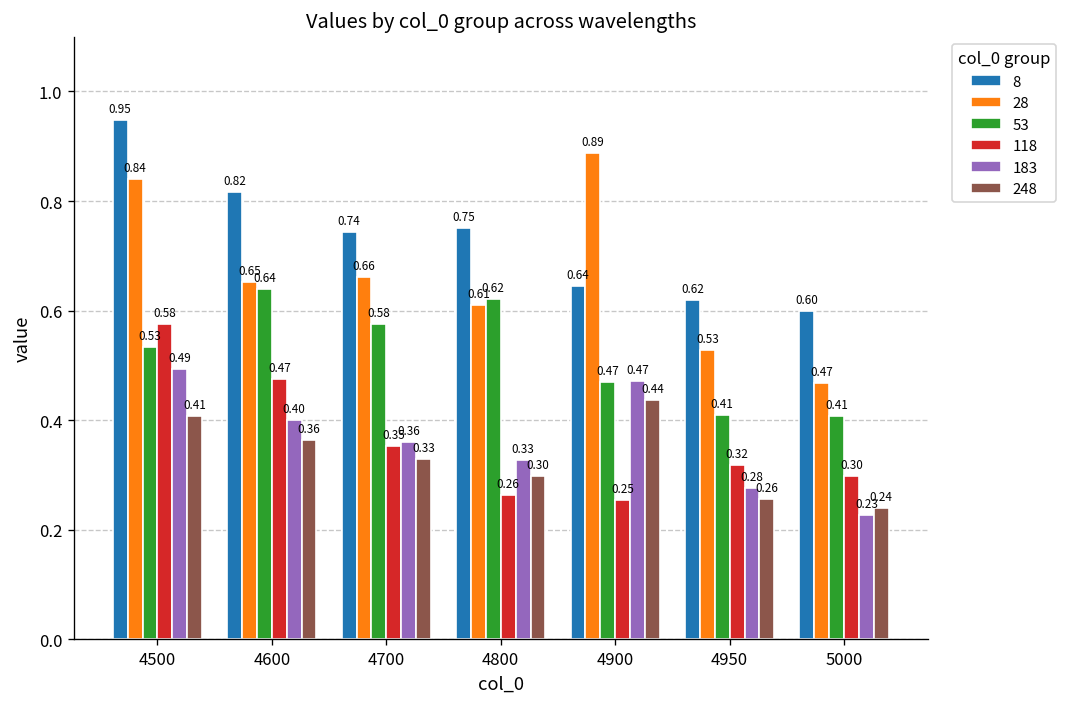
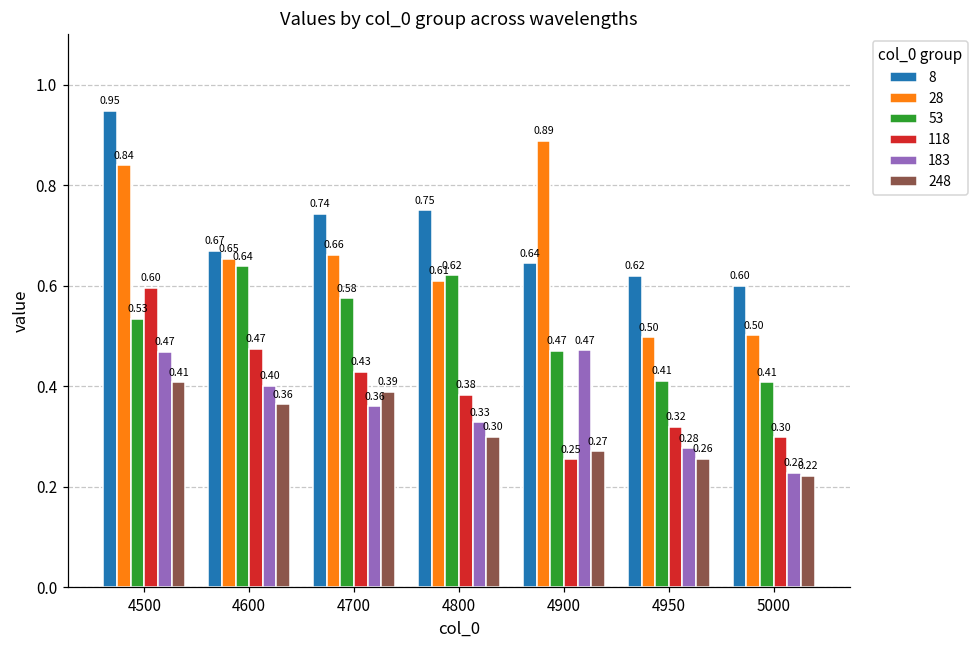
118, 4500: 0.58 -> 0.60
183, 4500: 0.49 -> 0.47
8, 4600: 0.82 -> 0.67
118, 4700: 0.35 -> 0.43
248, 4700: 0.33 -> 0.39
118, 4800: 0.26 -> 0.38
248, 4900: 0.44 -> 0.27
28, 4950: 0.53 -> 0.50
28, 5000: 0.47 -> 0.50
248, 5000: 0.24 -> 0.22
